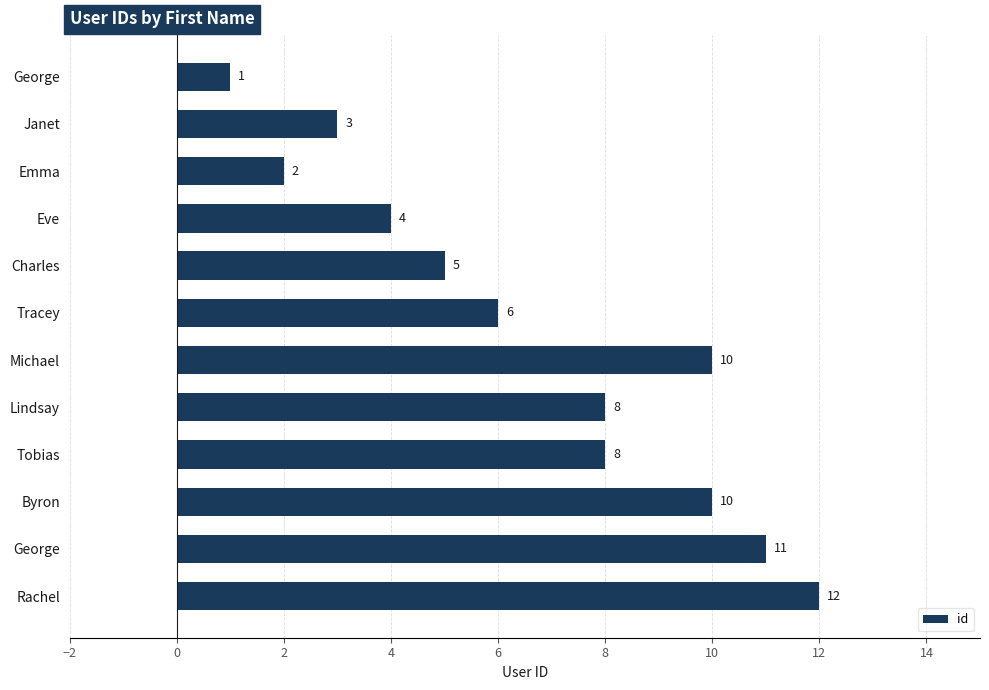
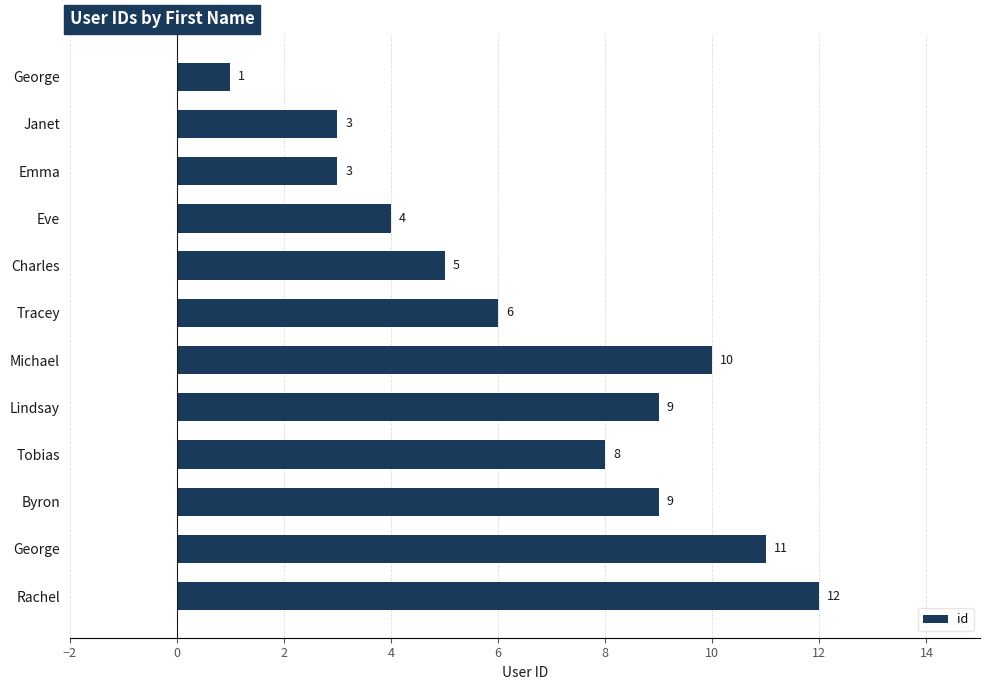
Emma: 2 -> 3
Lindsay: 8 -> 9
Byron: 10 -> 9
